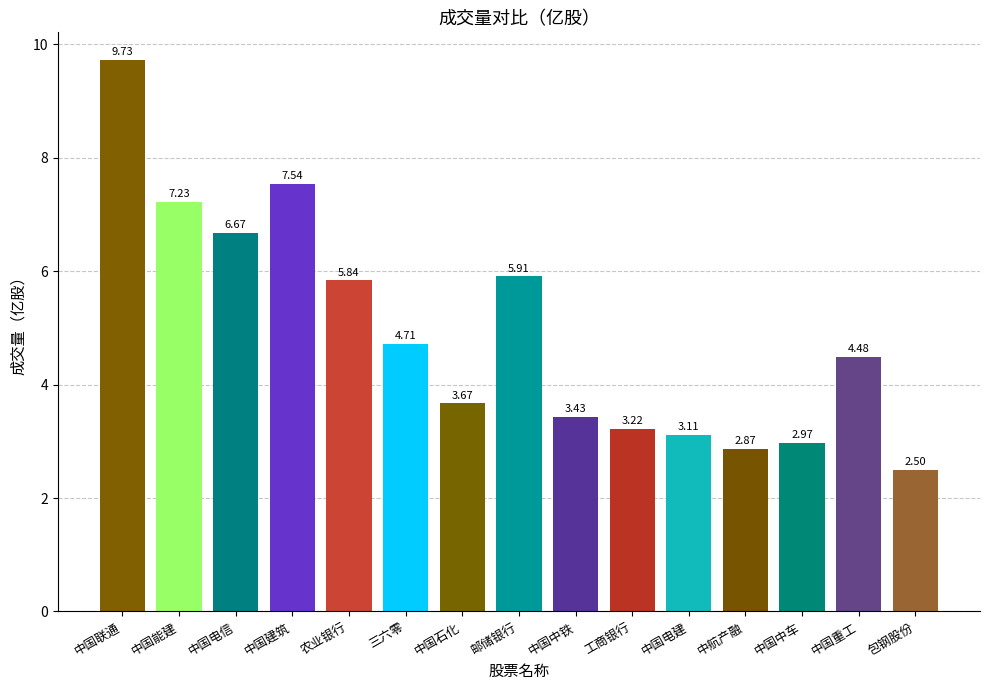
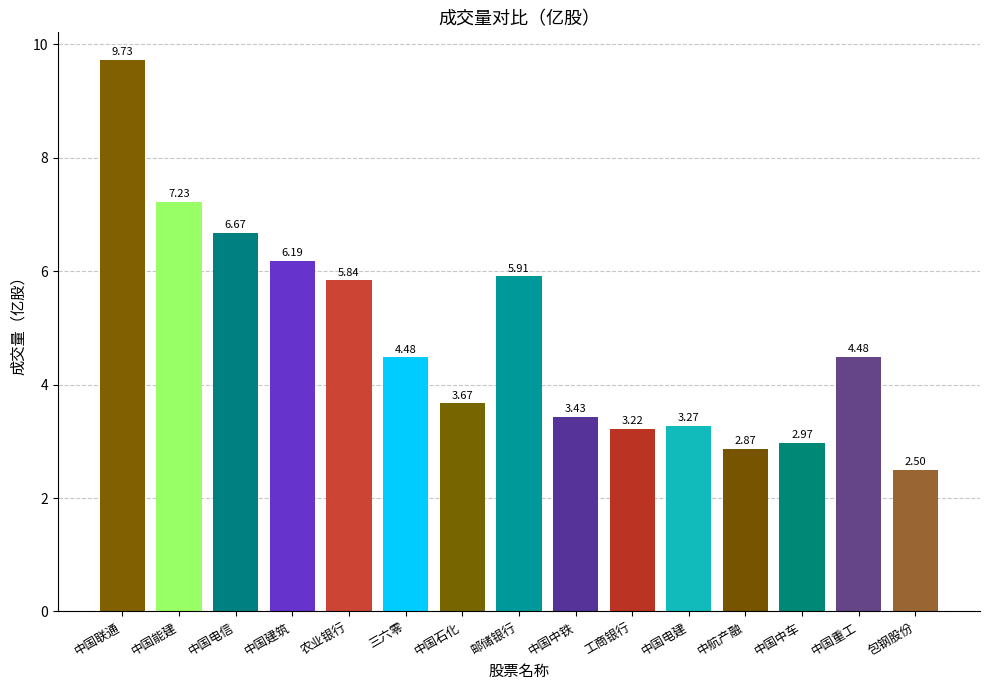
中国建筑: 7.54 -> 6.19
三六零: 4.71 -> 4.48
中国电建: 3.11 -> 3.27
